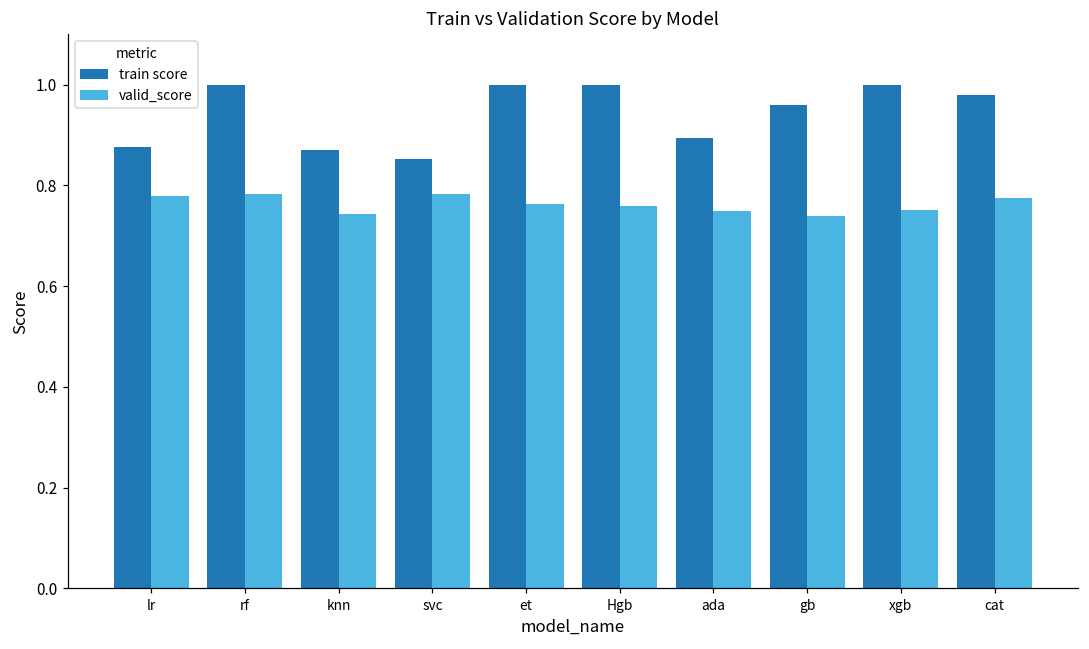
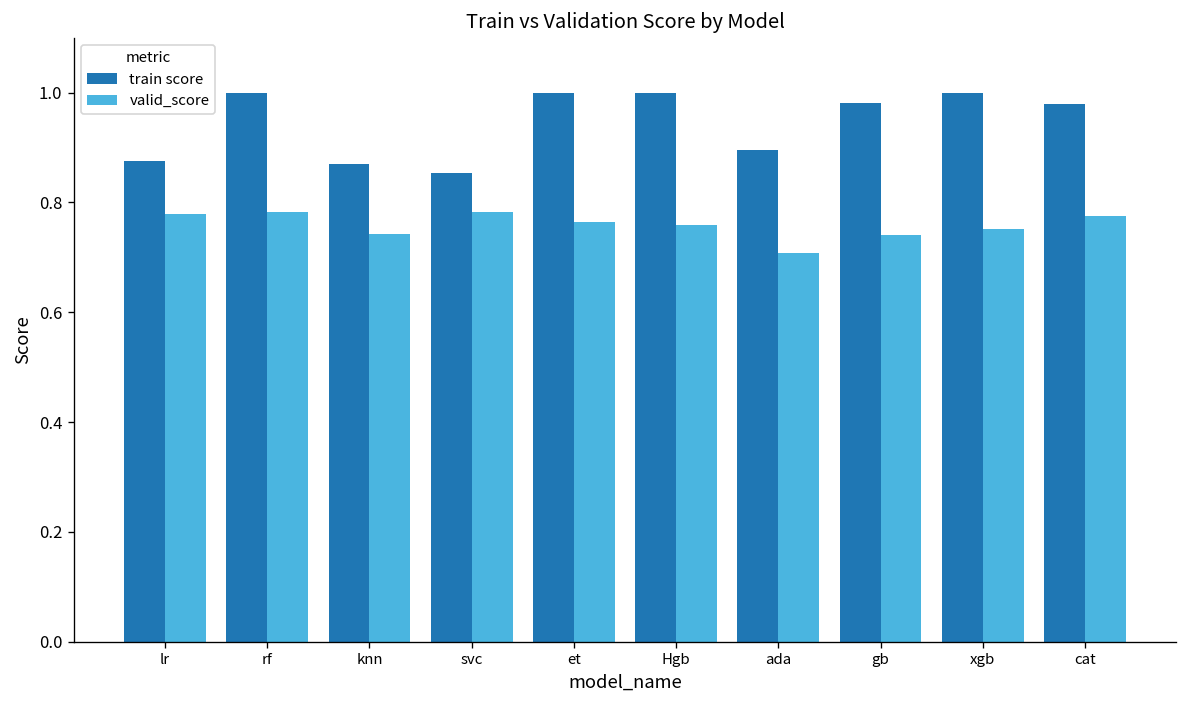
valid_score, ada: 0.75 -> 0.71
train score, gb: 0.96 -> 0.98
